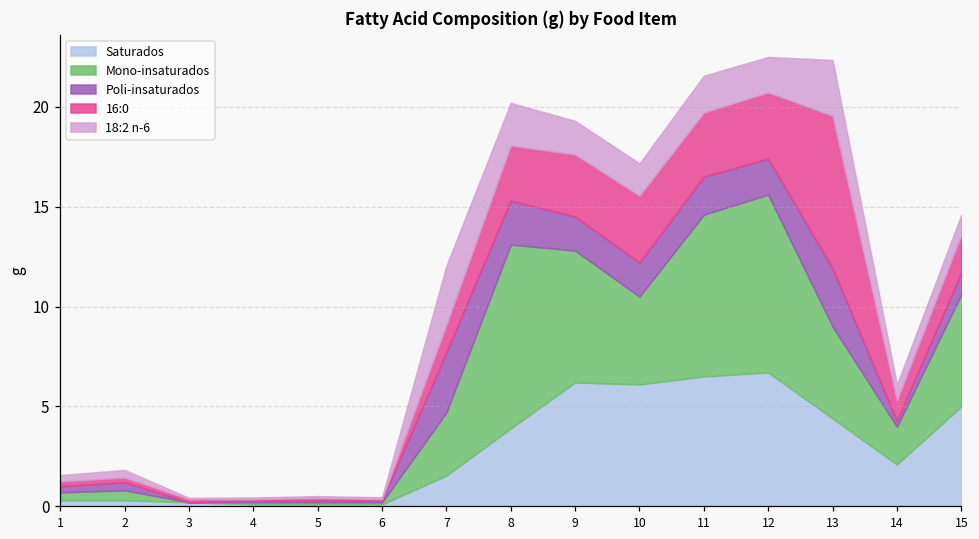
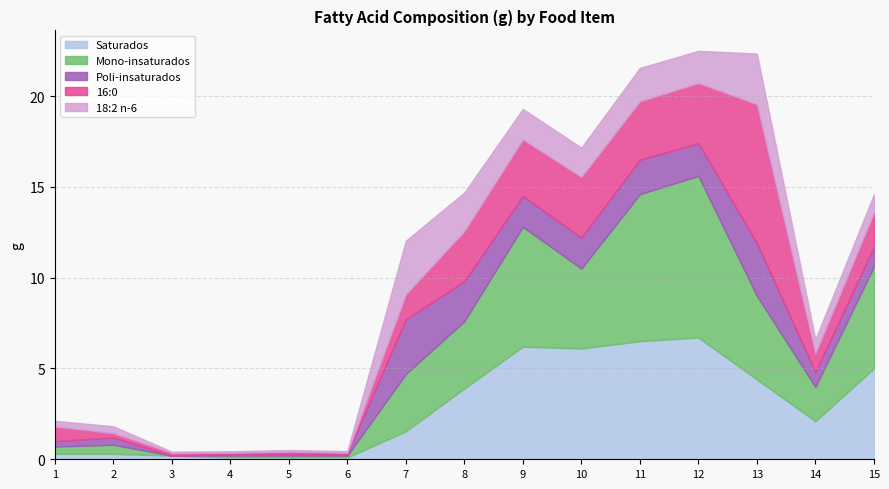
16:0, 1: 0.3 -> 0.8
Mono-insaturados, 8: 9.2 -> 3.7
Poli-insaturados, 14: 0.3 -> 0.8
